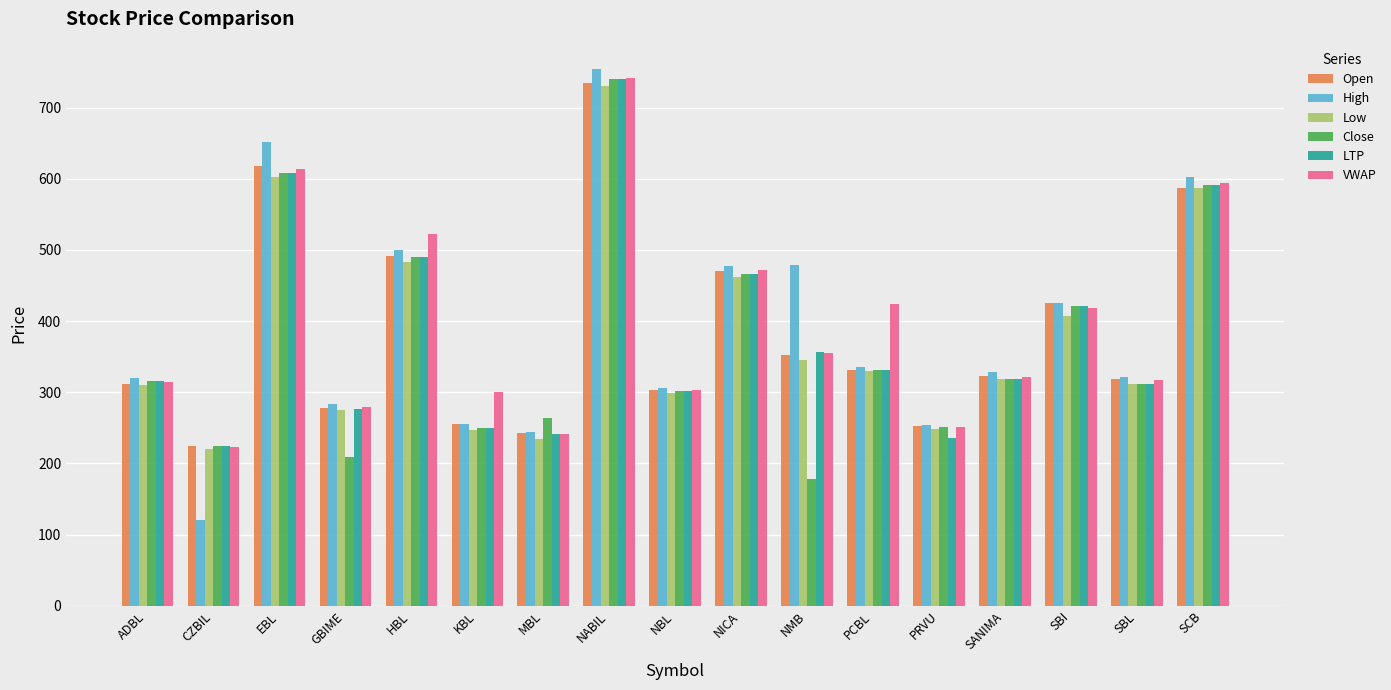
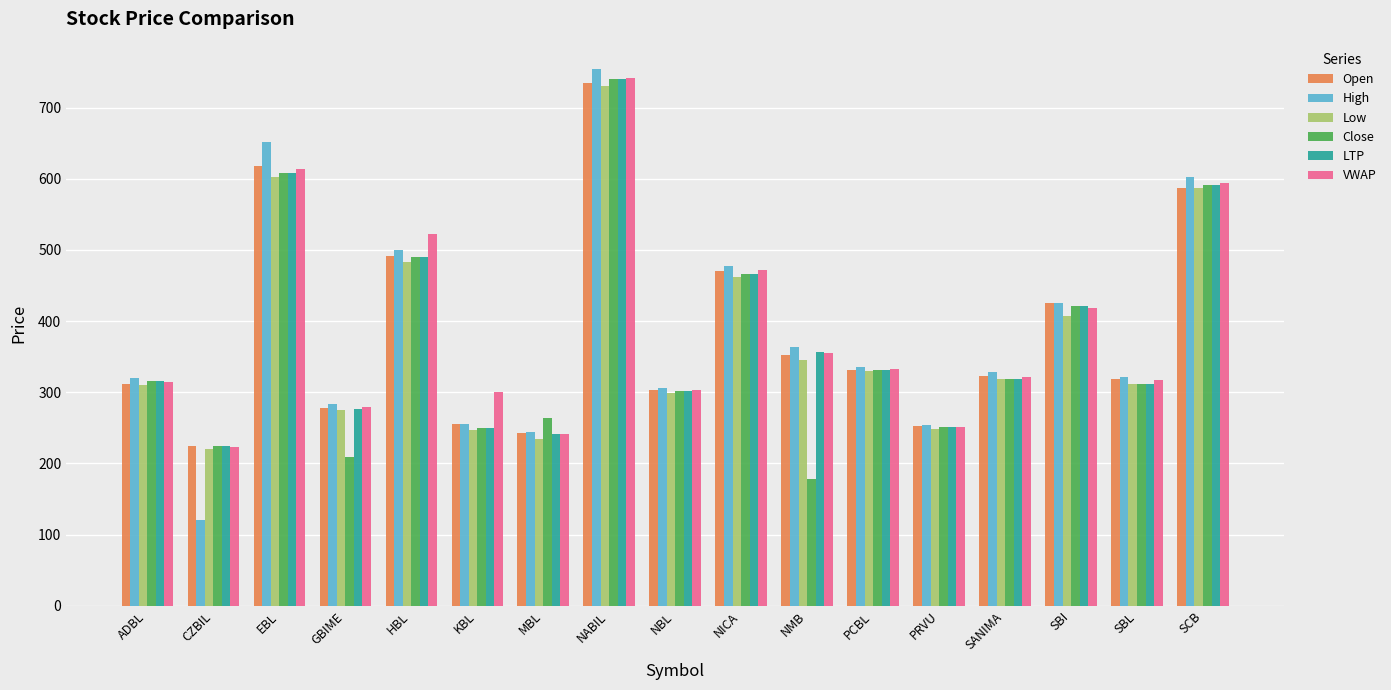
High, NMB: 480 -> 360
VWAP, PCBL: 420 -> 330
LTP, PRVU: 240 -> 250
